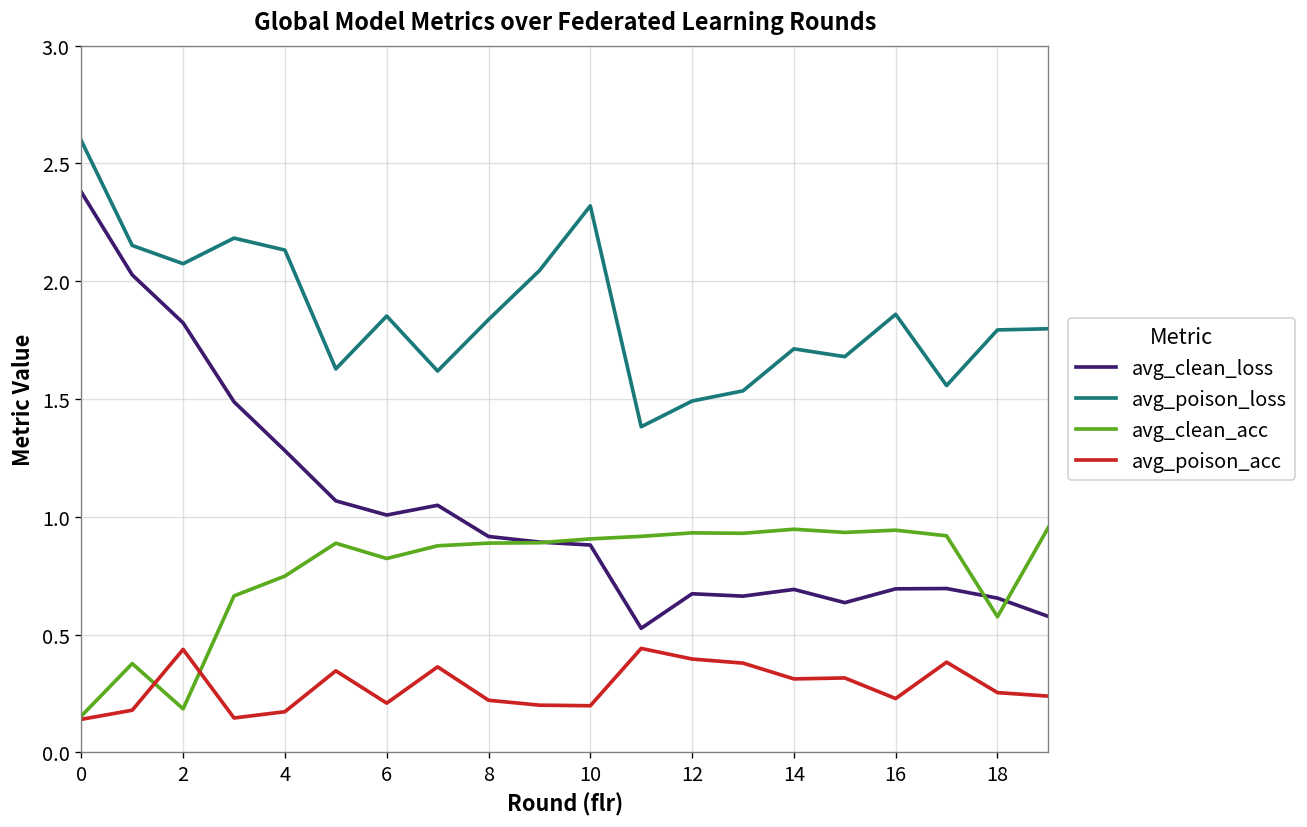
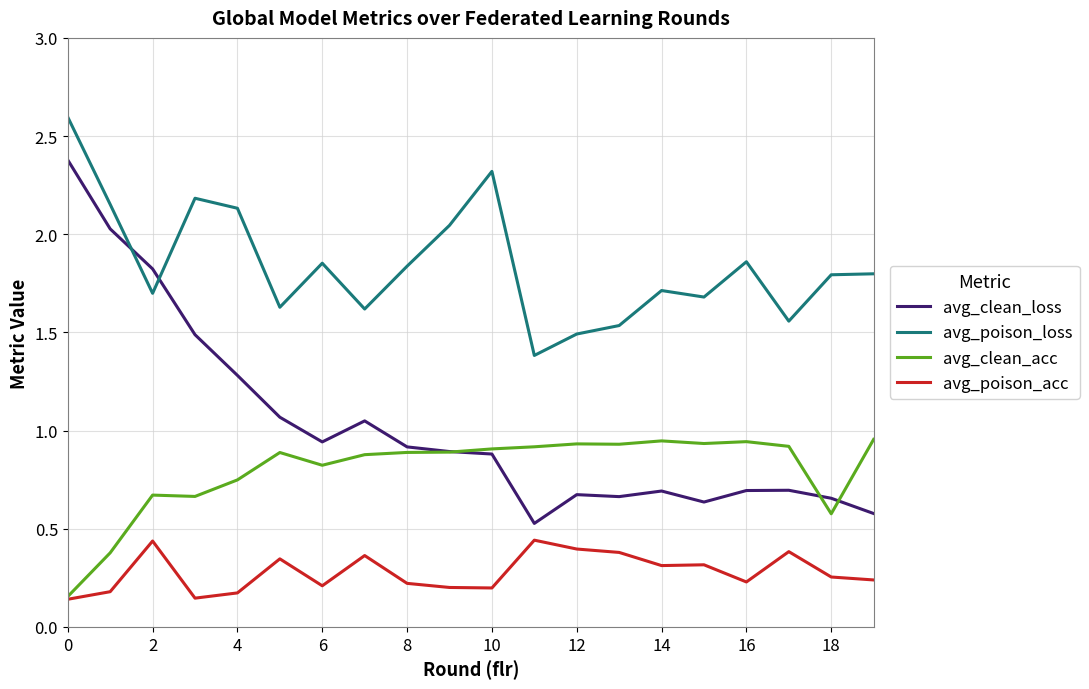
avg_poison_loss, 2: 2.07 -> 1.70
avg_clean_acc, 2: 0.19 -> 0.67
avg_clean_loss, 6: 1.01 -> 0.94
